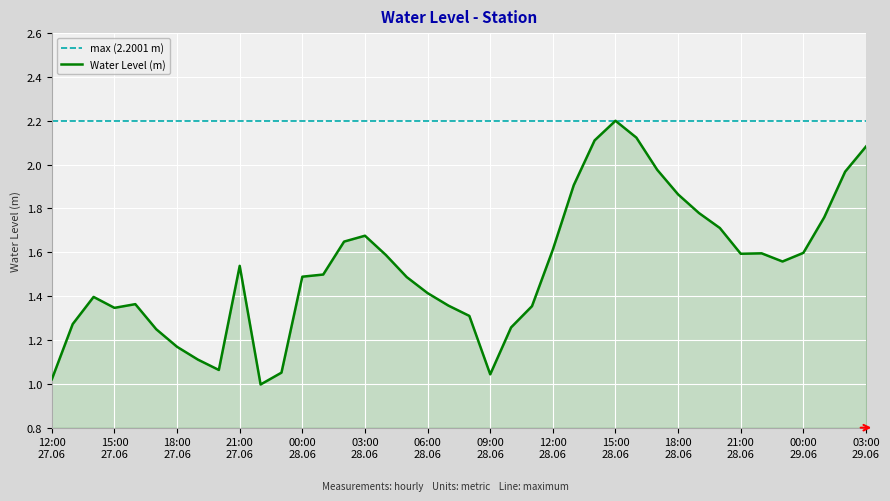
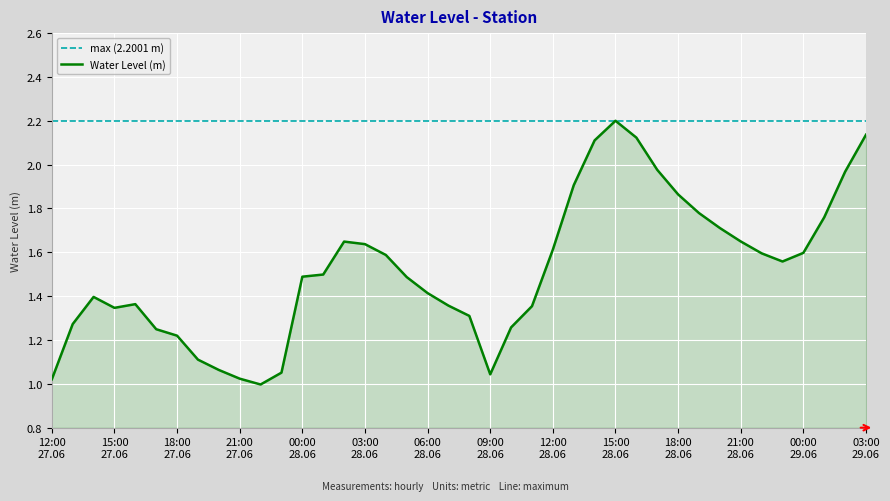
18:00 27.06: 1.17 -> 1.22
21:00 27.06: 1.54 -> 1.02
03:00 28.06: 1.68 -> 1.64
21:00 28.06: 1.59 -> 1.65
03:00 29.06: 2.08 -> 2.14
